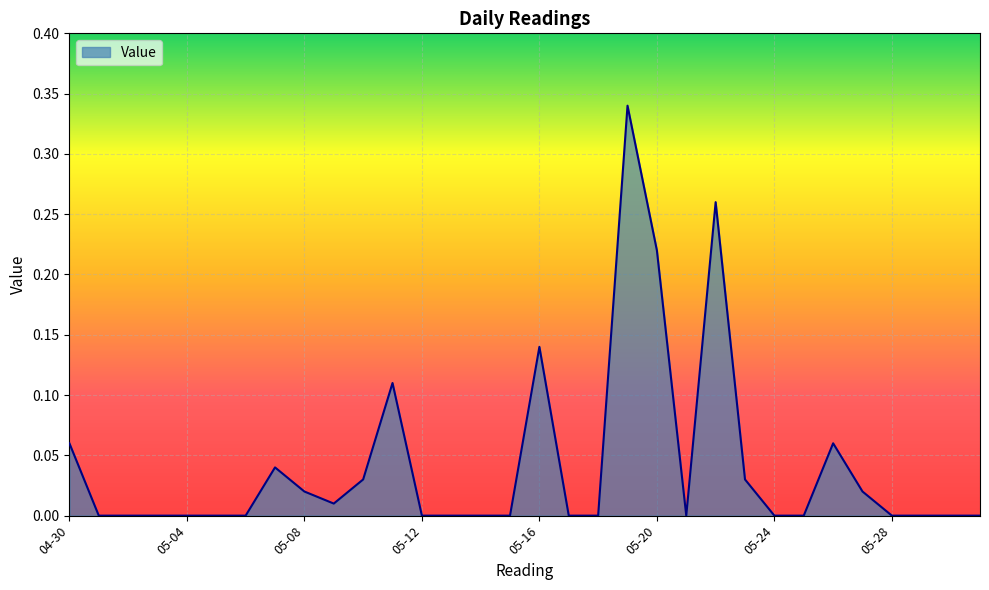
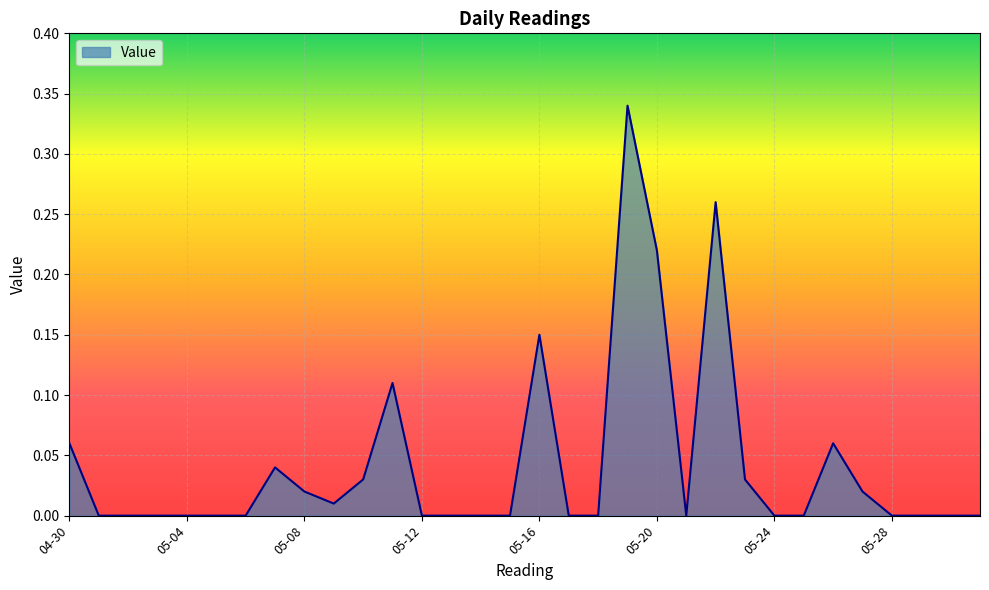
05-16: 0.14 -> 0.15
